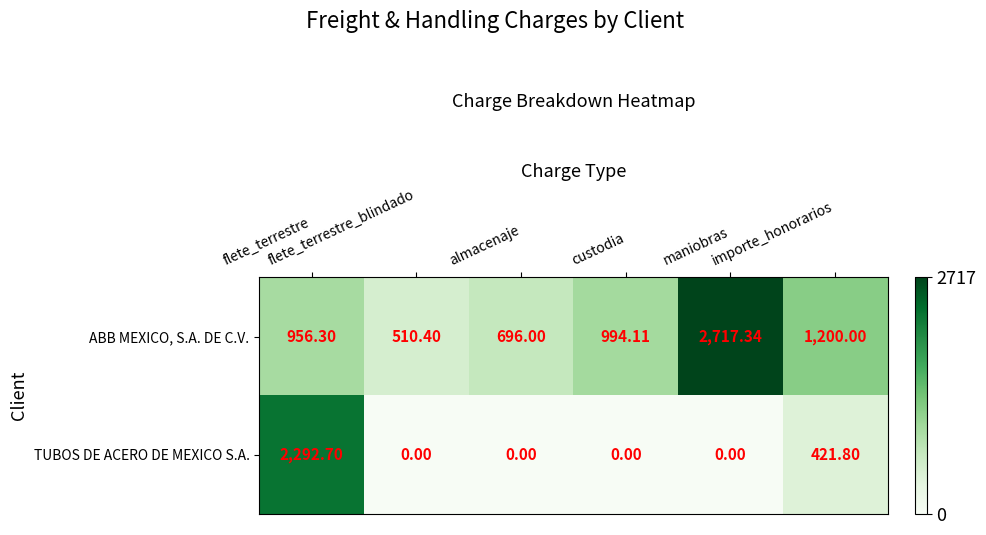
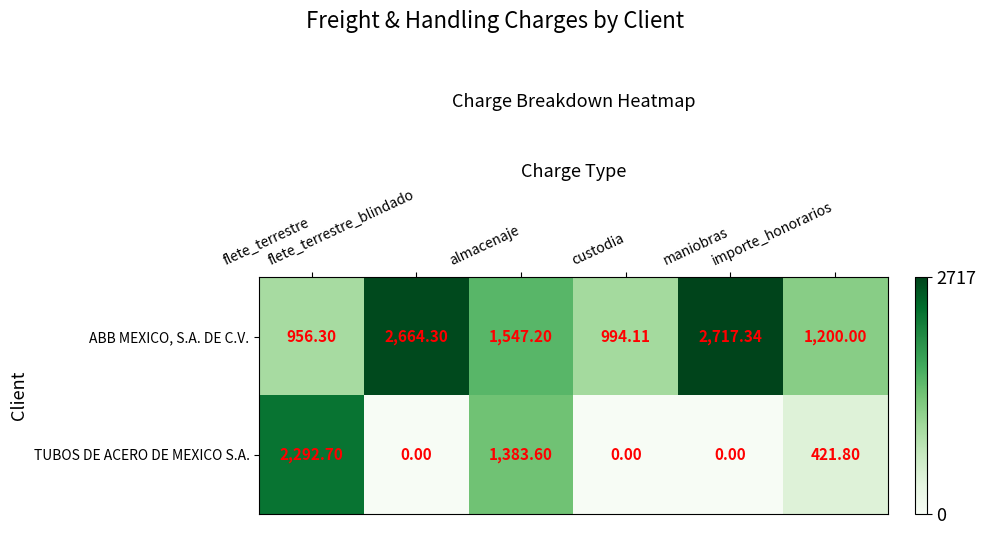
ABB MEXICO, S.A. DE C.V., flete_terrestre_blindado: 510.40 -> 2,664.30
ABB MEXICO, S.A. DE C.V., almacenaje: 696.00 -> 1,547.20
TUBOS DE ACERO DE MEXICO S.A., almacenaje: 0.00 -> 1,383.60
